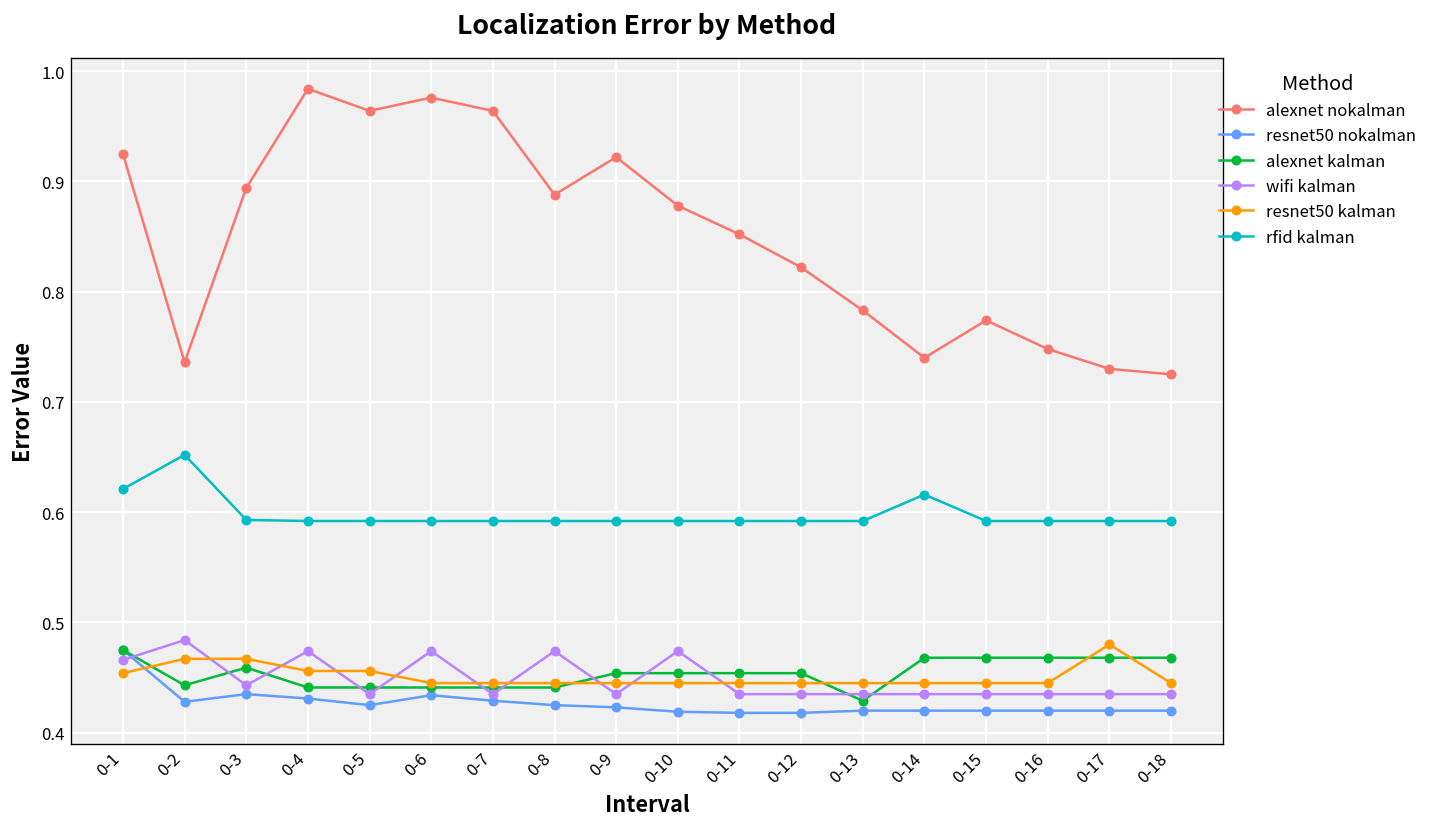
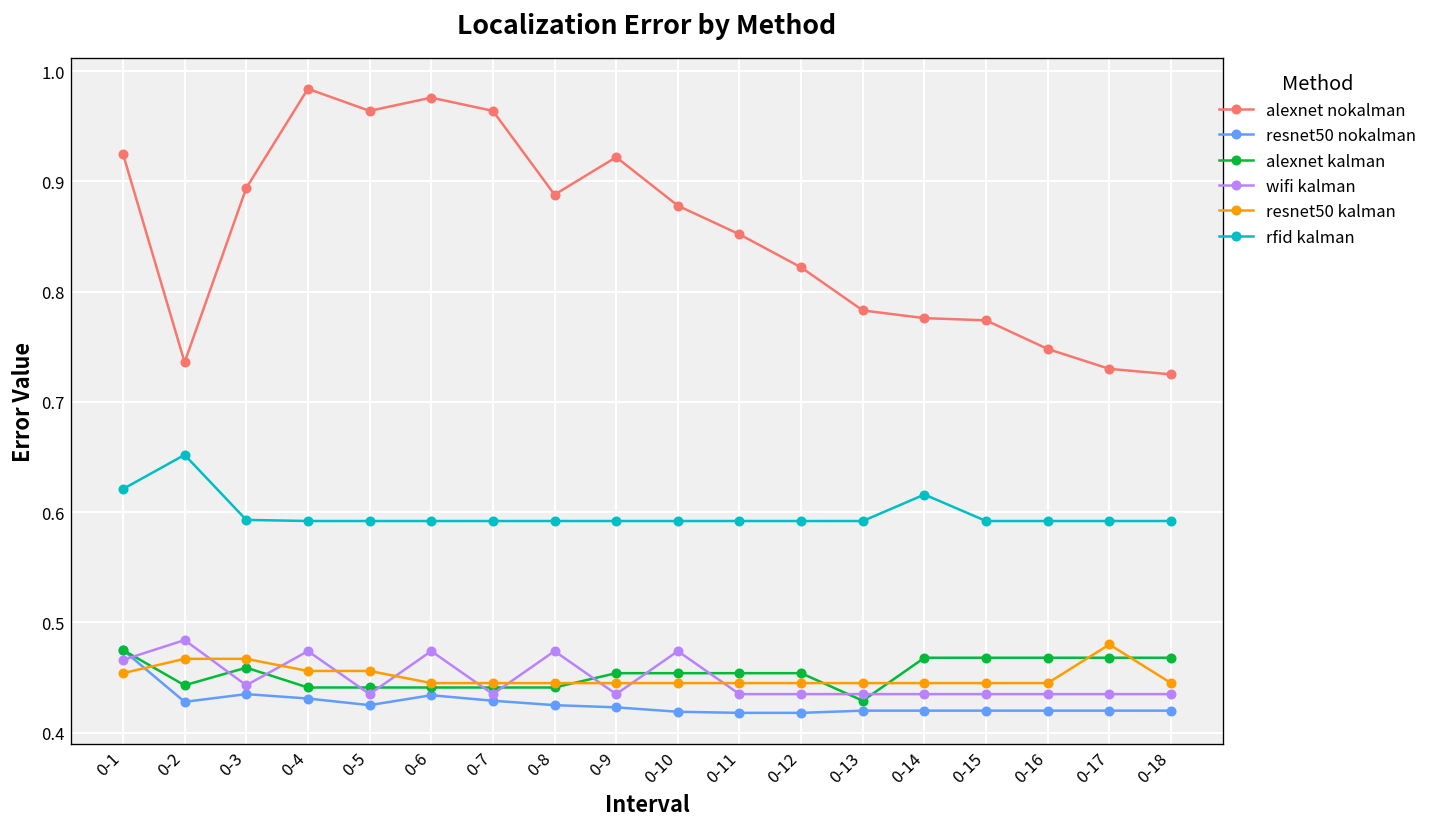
alexnet nokalman, 0-14: 0.74 -> 0.78
